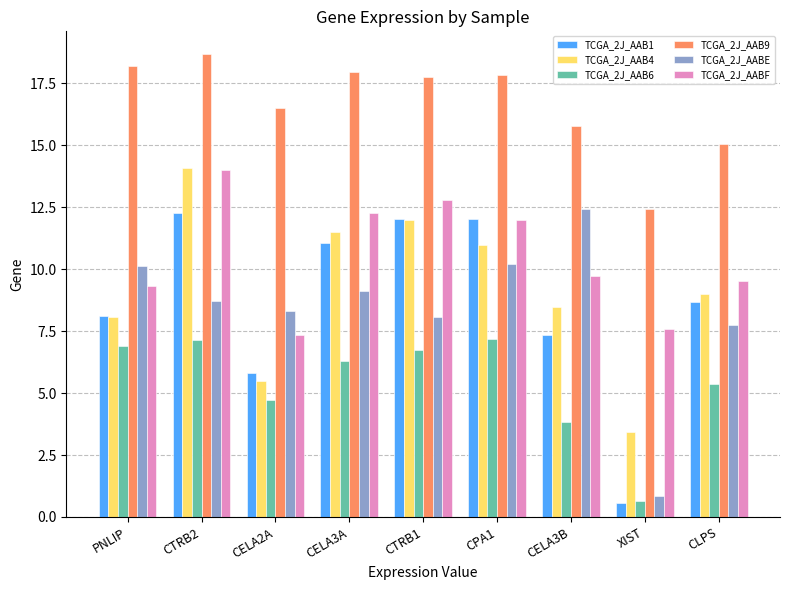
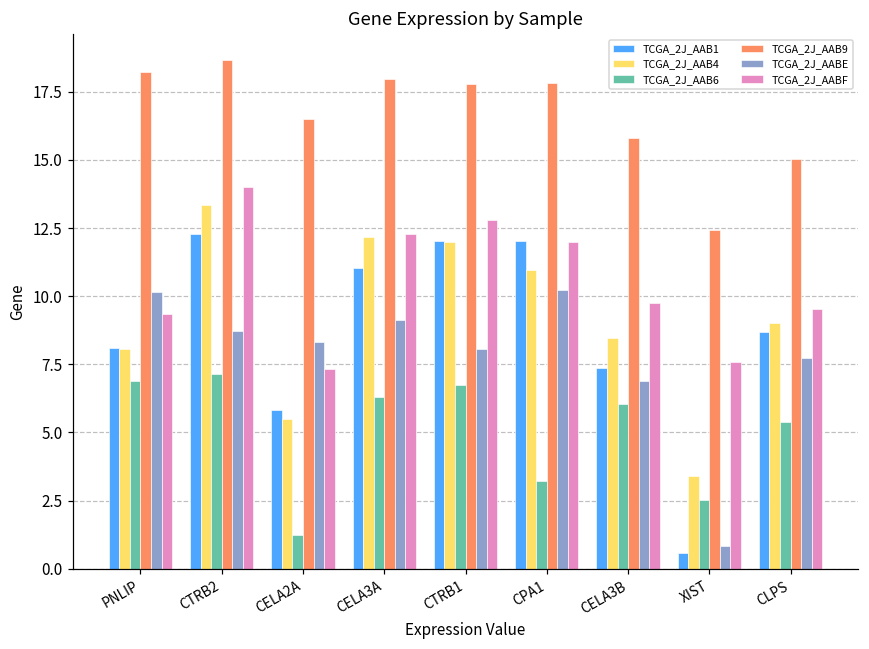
TCGA_2J_AAB4, CTRB2: 14.1 -> 13.4
TCGA_2J_AAB6, CELA2A: 4.7 -> 1.2
TCGA_2J_AAB4, CELA3A: 11.5 -> 12.2
TCGA_2J_AAB6, CPA1: 7.2 -> 3.2
TCGA_2J_AAB6, CELA3B: 3.9 -> 6.1
TCGA_2J_AABE, CELA3B: 12.4 -> 6.9
TCGA_2J_AAB6, XIST: 0.7 -> 2.5
